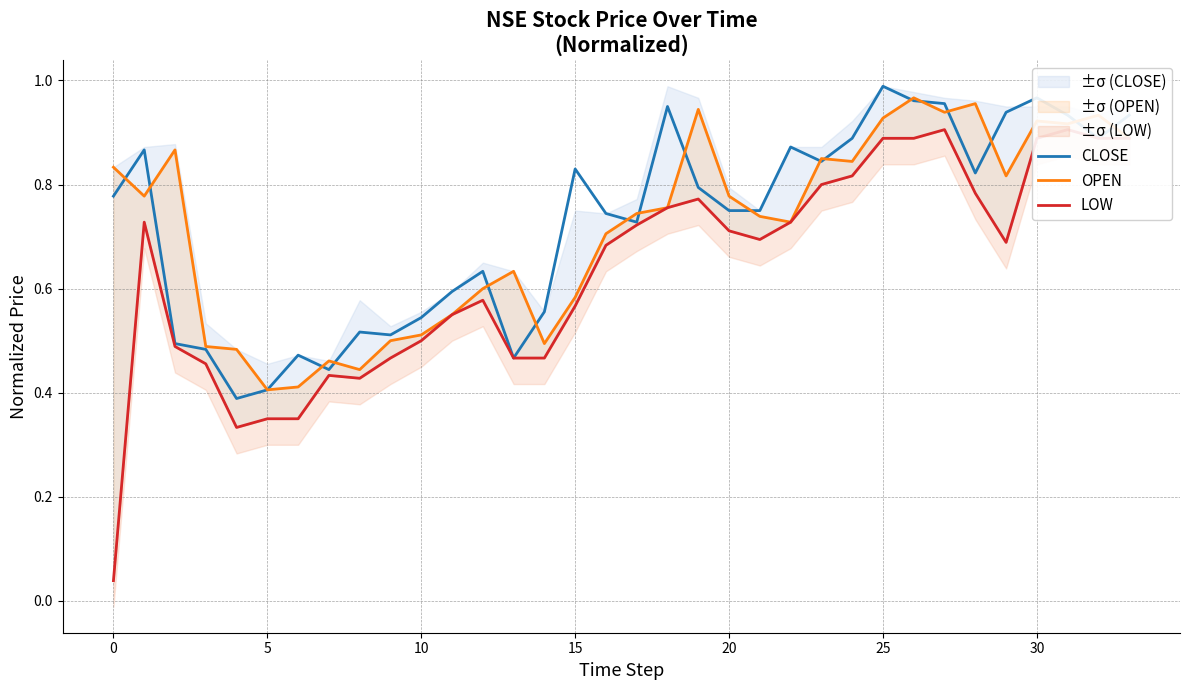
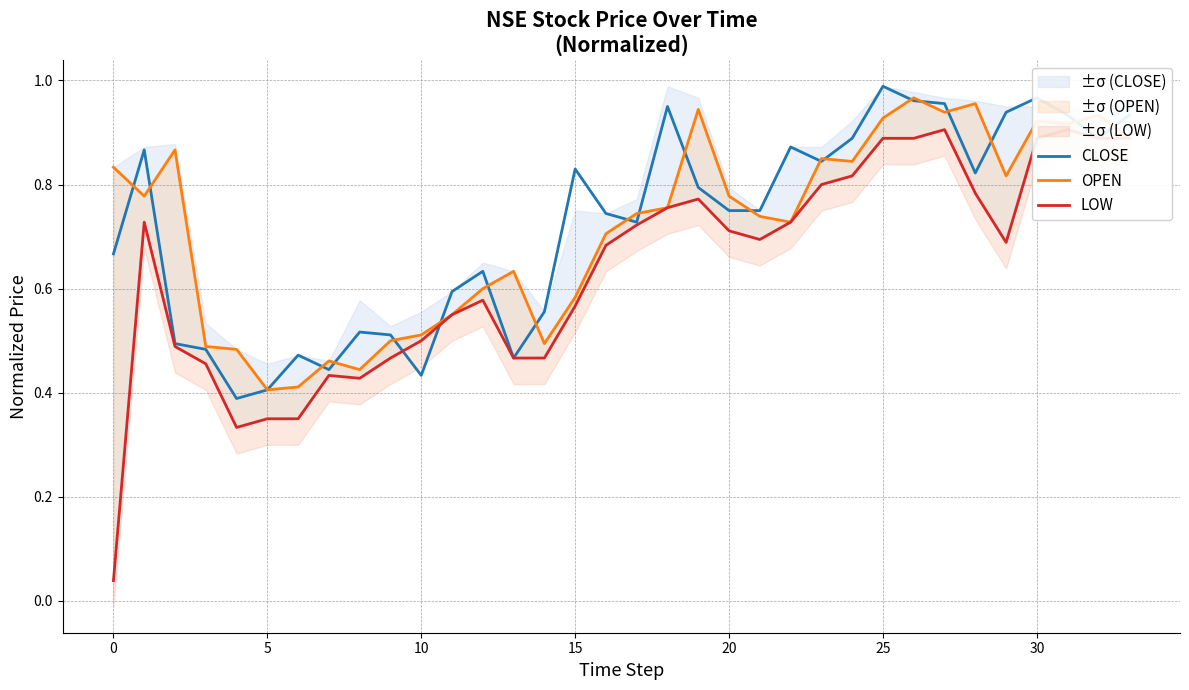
CLOSE, 0: 0.78 -> 0.67
CLOSE, 10: 0.54 -> 0.43
